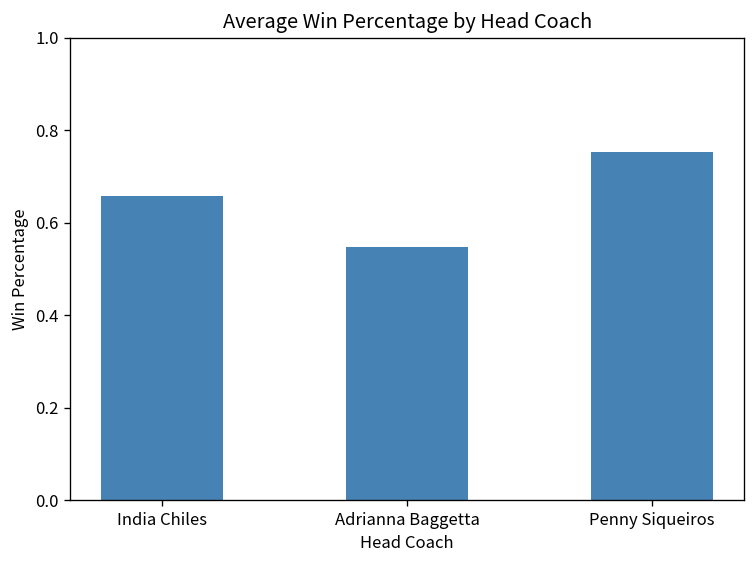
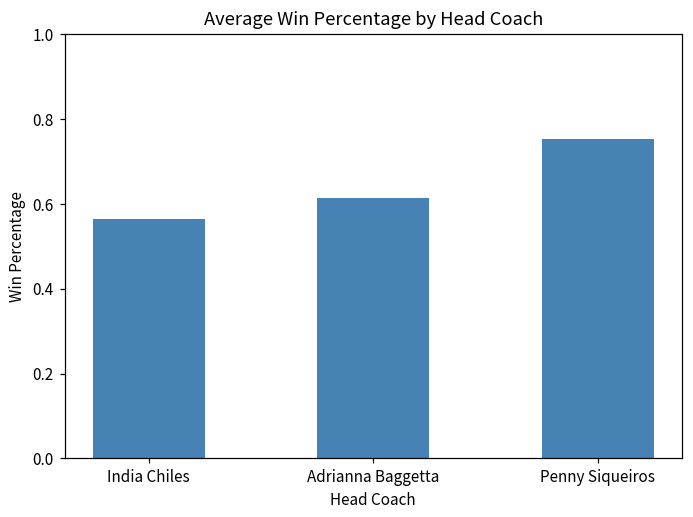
India Chiles: 0.66 -> 0.56
Adrianna Baggetta: 0.55 -> 0.61
